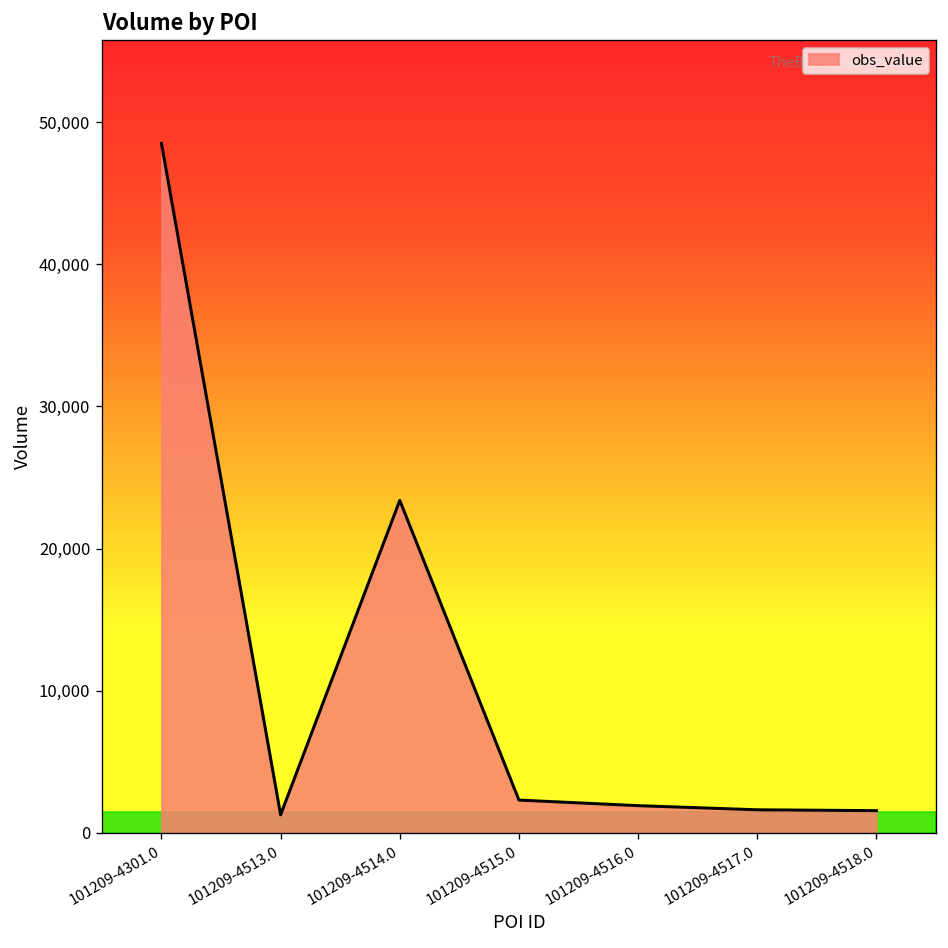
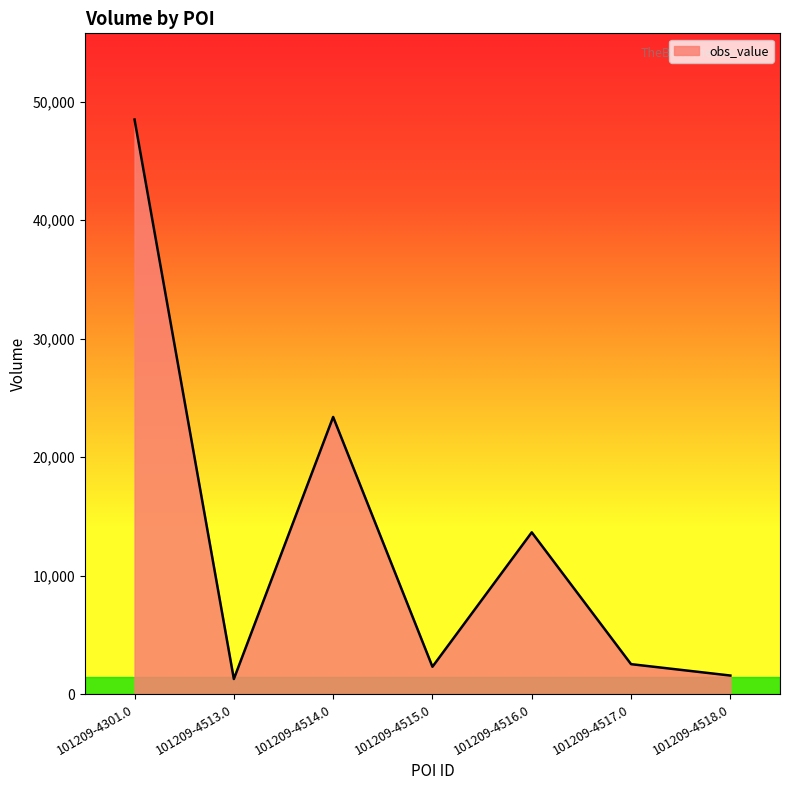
101209-4516.0: 1,900 -> 13,700
101209-4517.0: 1,600 -> 2,500
